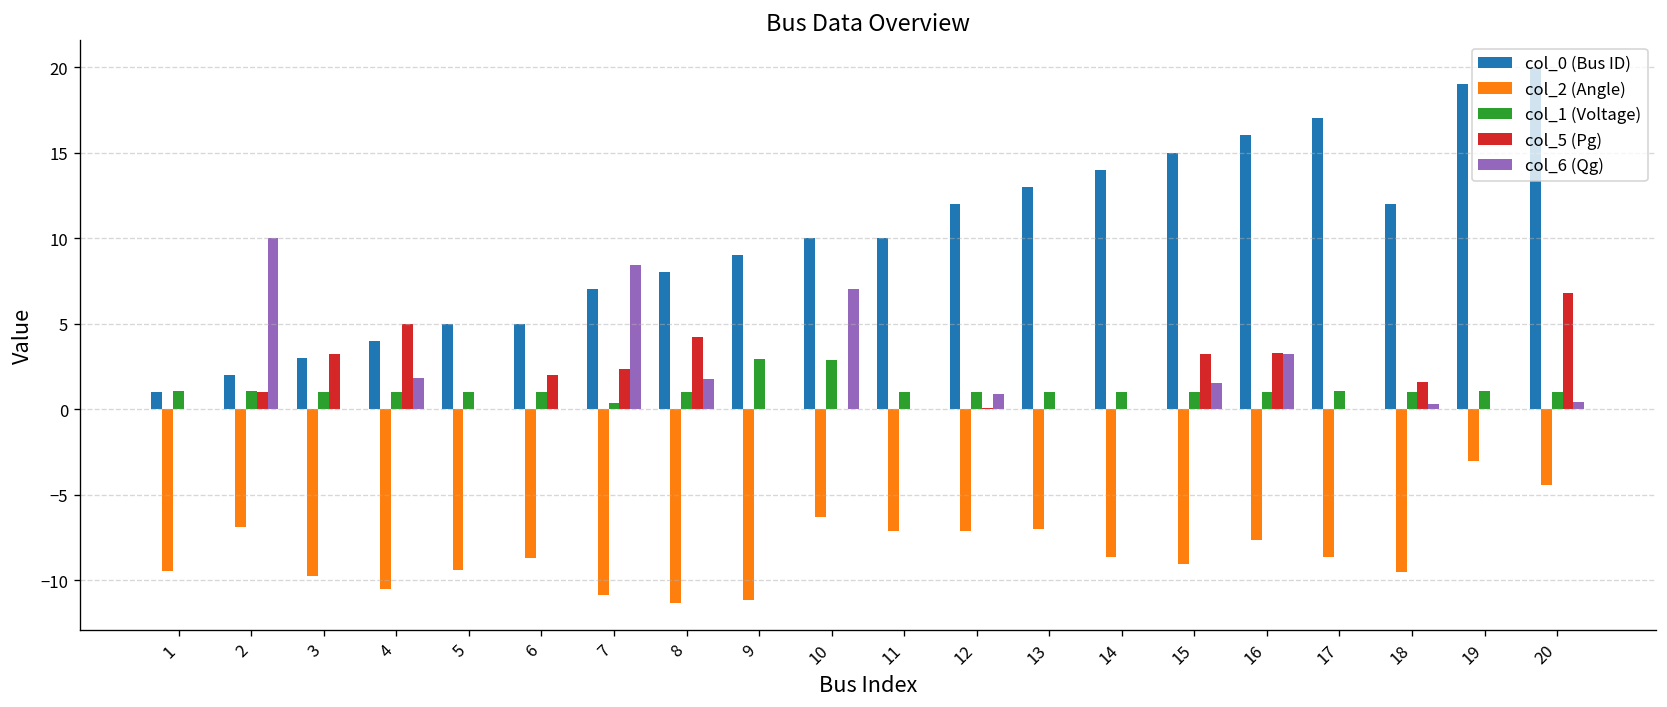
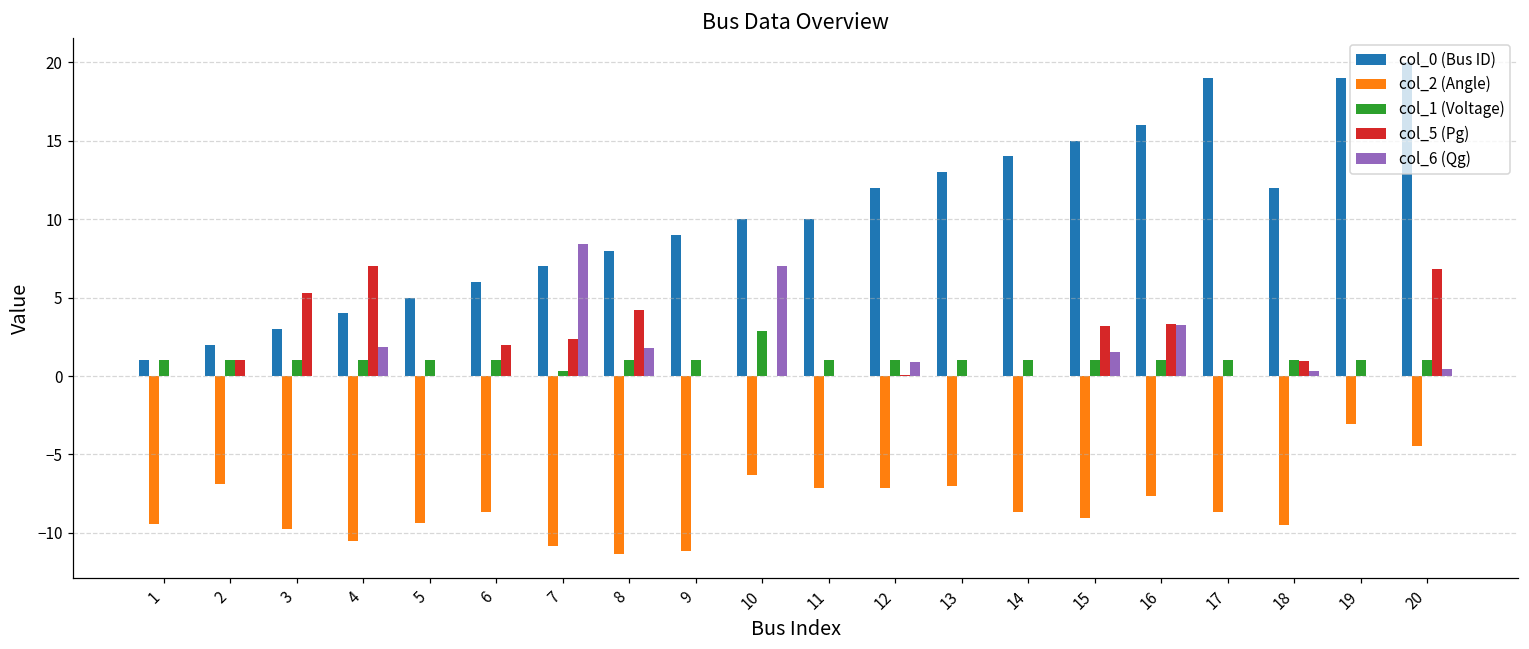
col_6 (Qg), 2: 10 -> 0
col_5 (Pg), 3: 3.2 -> 5.3
col_5 (Pg), 4: 5 -> 7
col_0 (Bus ID), 6: 5 -> 6
col_1 (Voltage), 9: 2.9 -> 1.0
col_0 (Bus ID), 17: 17 -> 19
col_5 (Pg), 18: 1.6 -> 0.9
